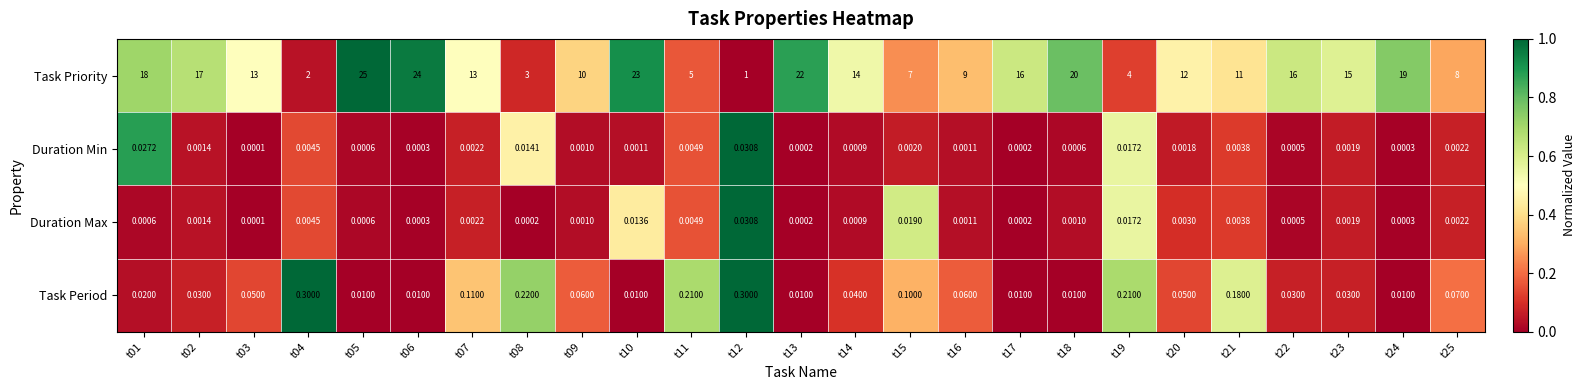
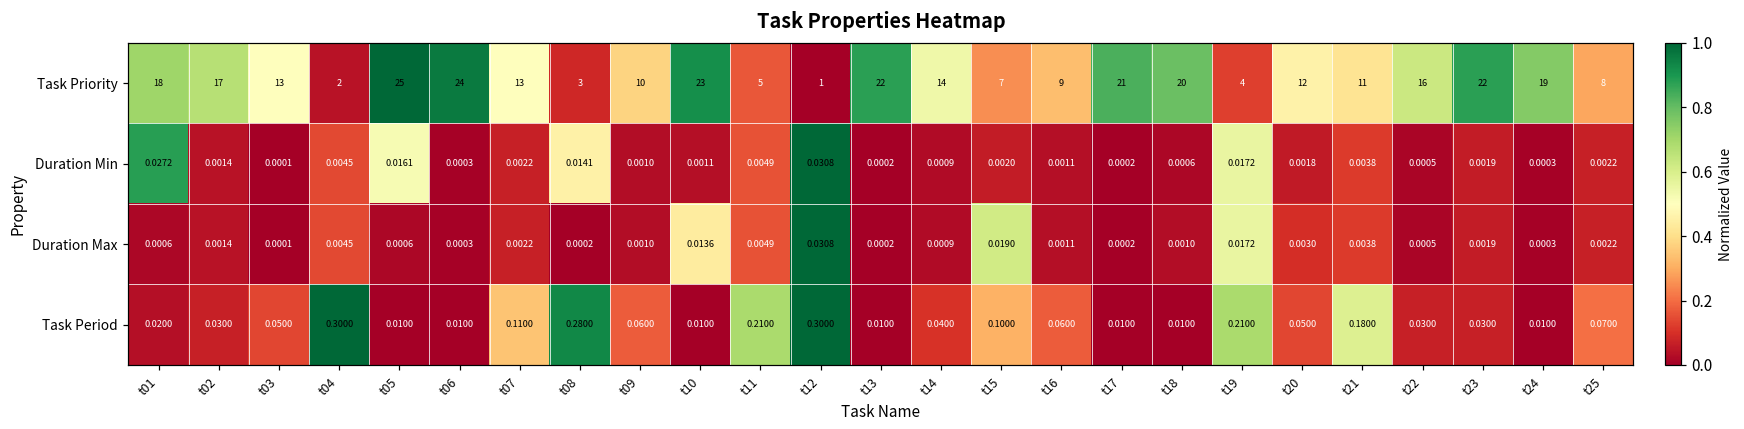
Task Priority, t17: 16 -> 21
Task Priority, t23: 15 -> 22
Duration Min, t05: 0.0006 -> 0.0161
Task Period, t08: 0.2200 -> 0.2800
